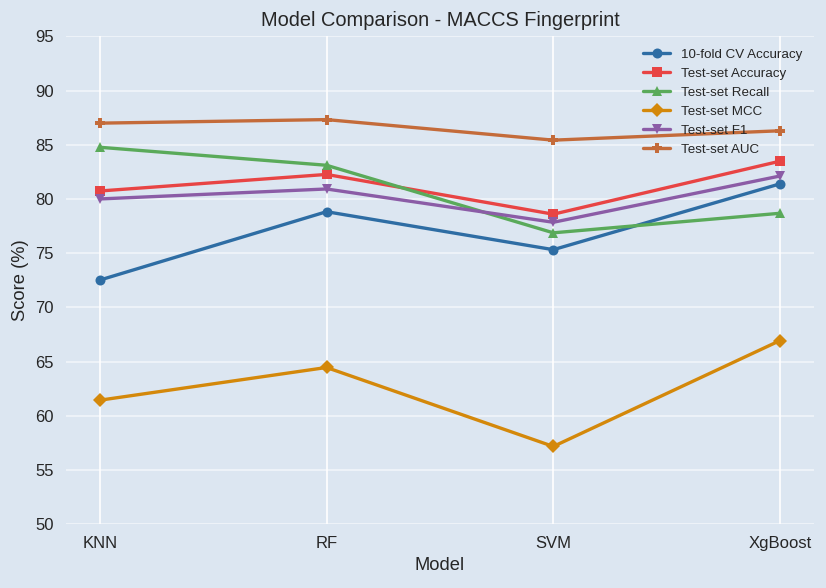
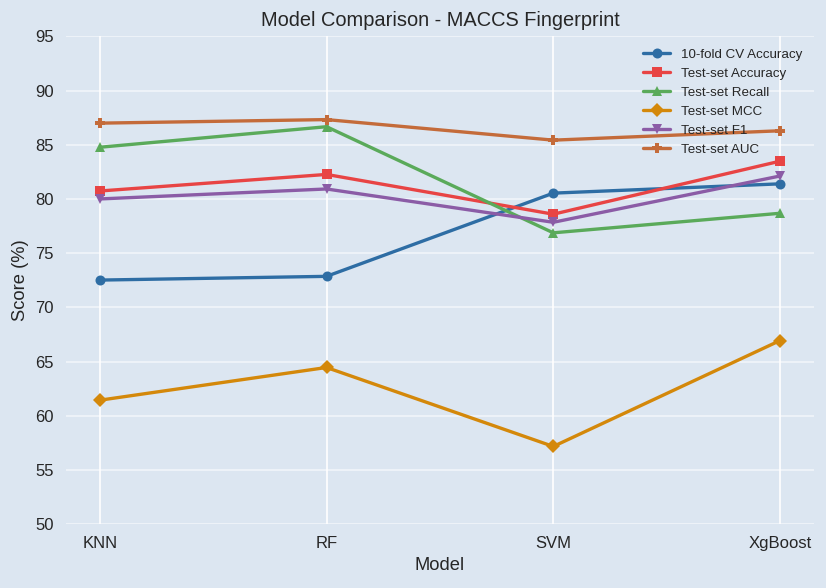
10-fold CV Accuracy, RF: 79 -> 73
Test-set Recall, RF: 83 -> 87
10-fold CV Accuracy, SVM: 75 -> 81
